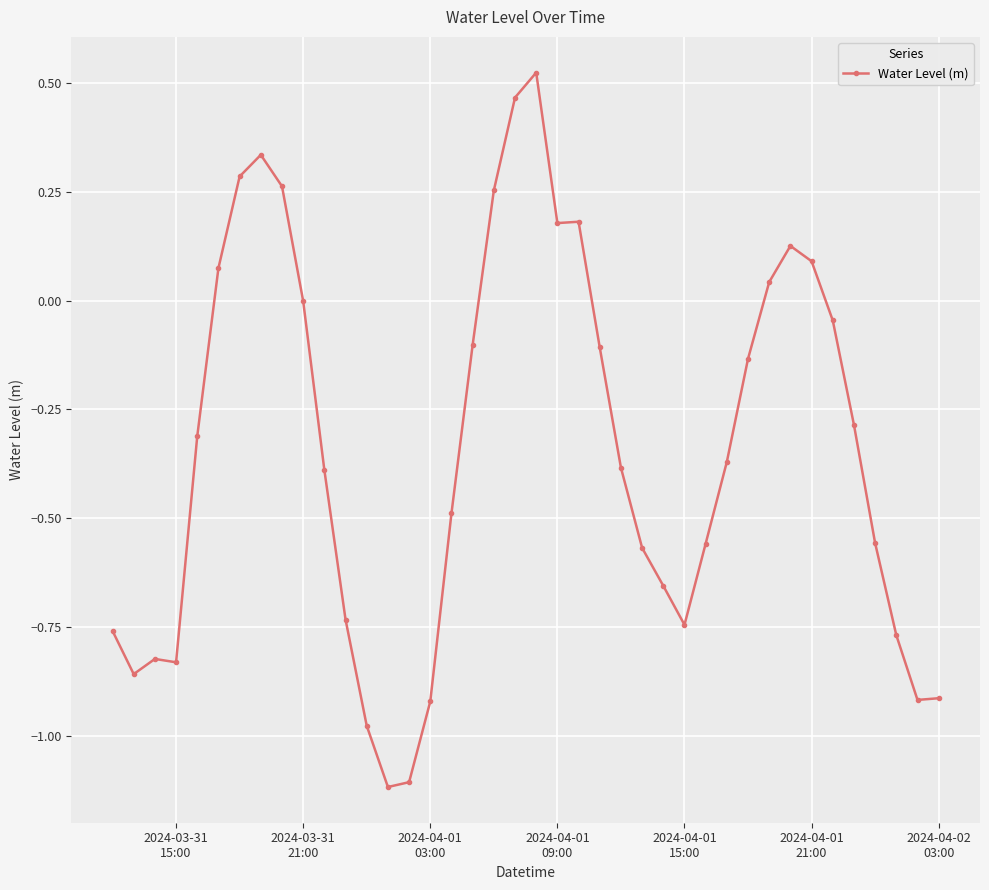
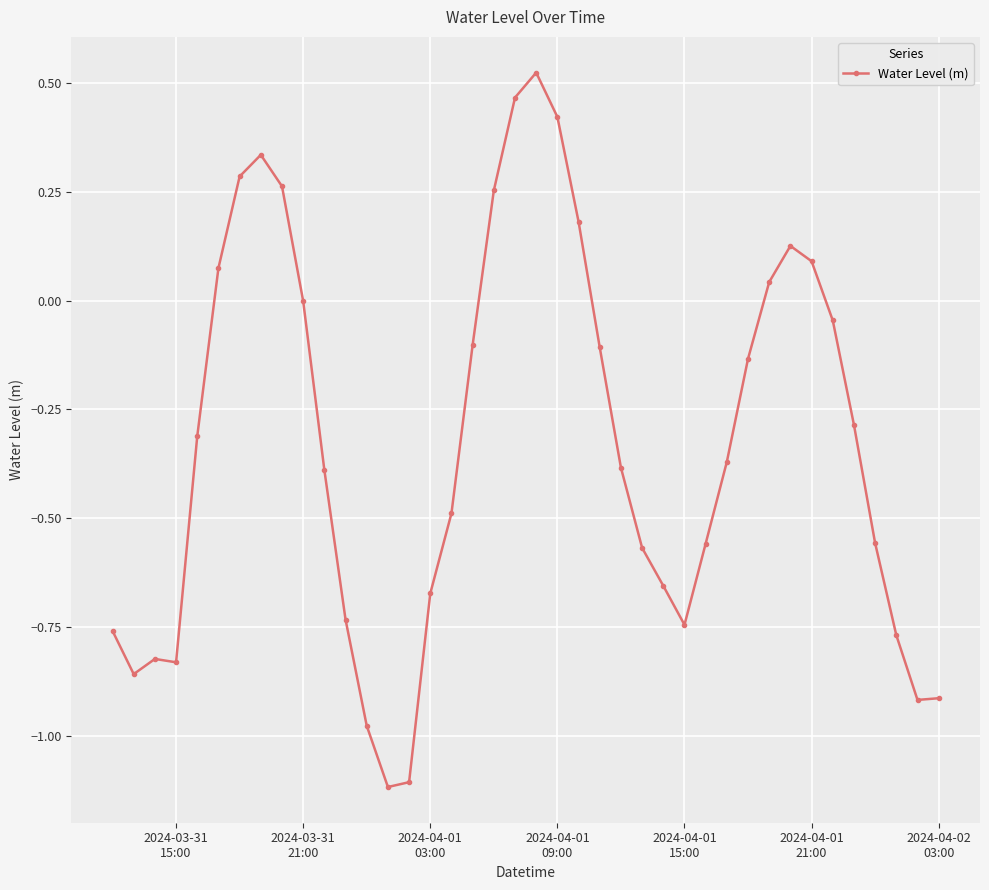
2024-04-01 03:00: -0.92 -> -0.67
2024-04-01 09:00: 0.18 -> 0.42
